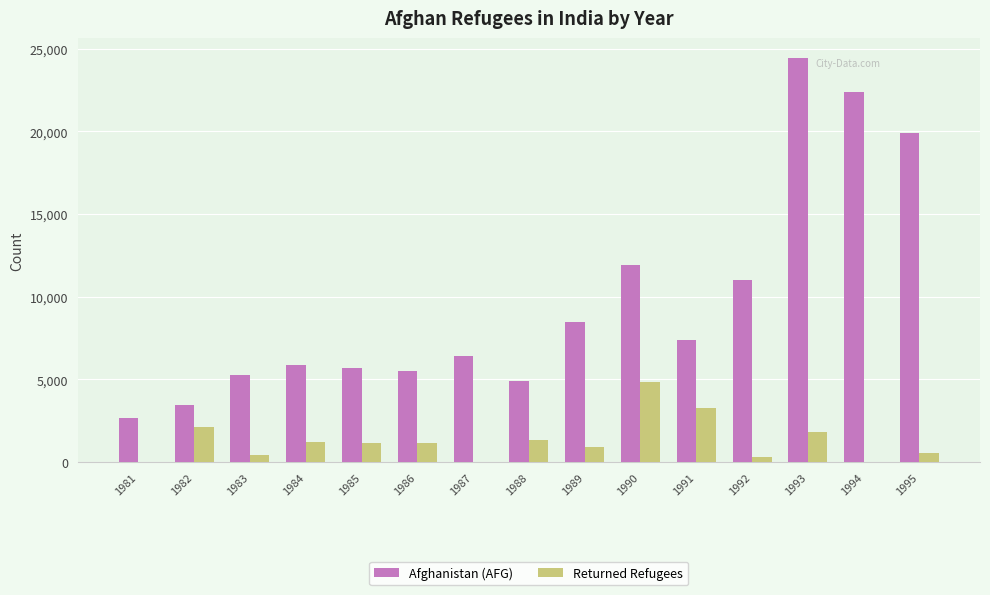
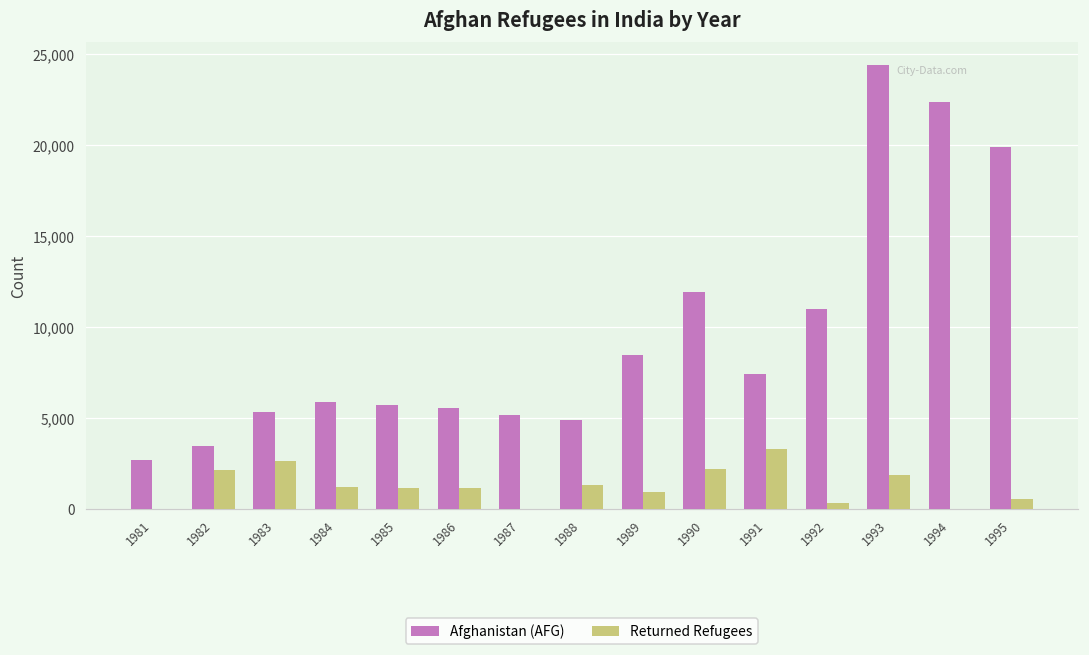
Returned Refugees, 1983: 400 -> 2,600
Afghanistan (AFG), 1987: 6,400 -> 5,200
Returned Refugees, 1990: 4,800 -> 2,200
